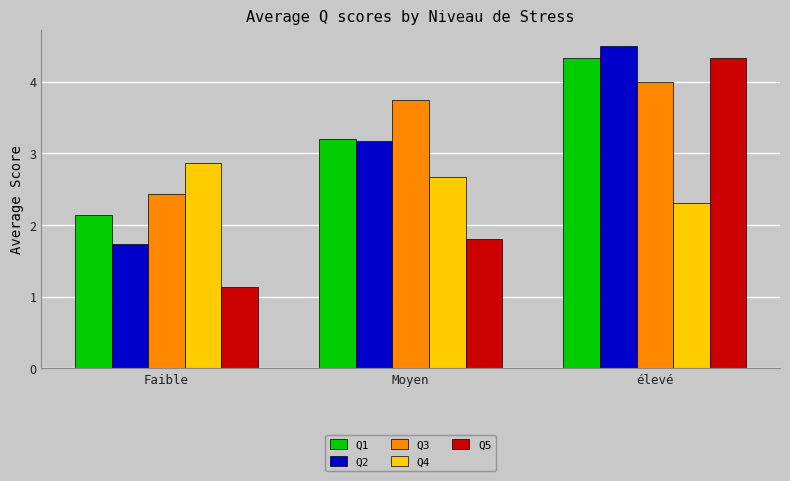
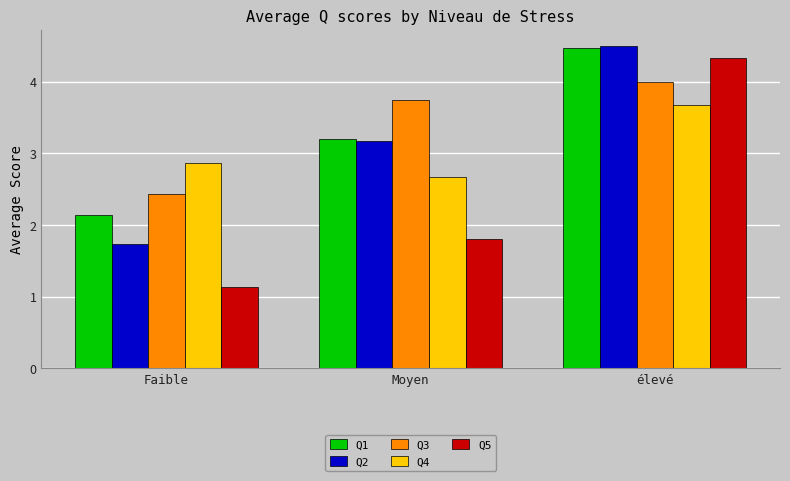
Q1, élevé: 4.3 -> 4.5
Q4, élevé: 2.3 -> 3.7
